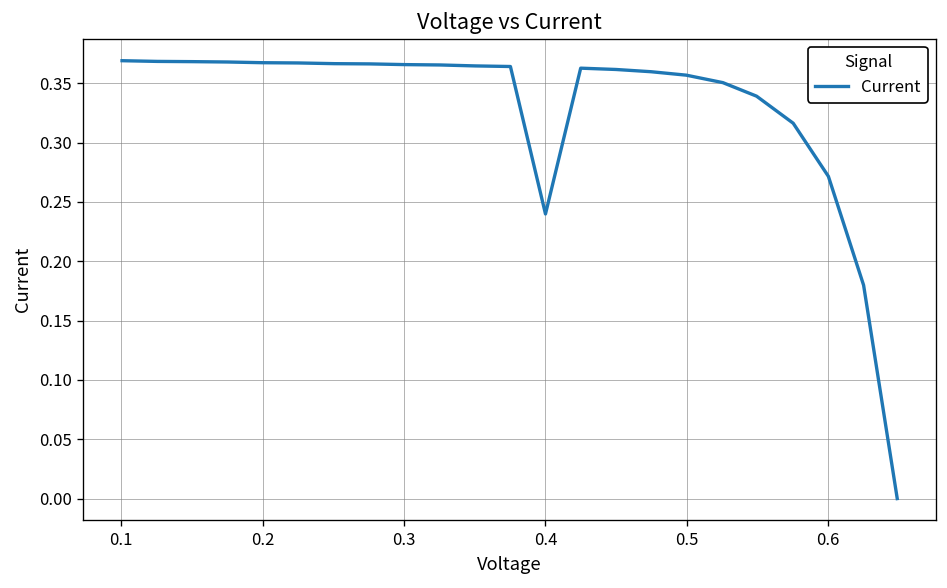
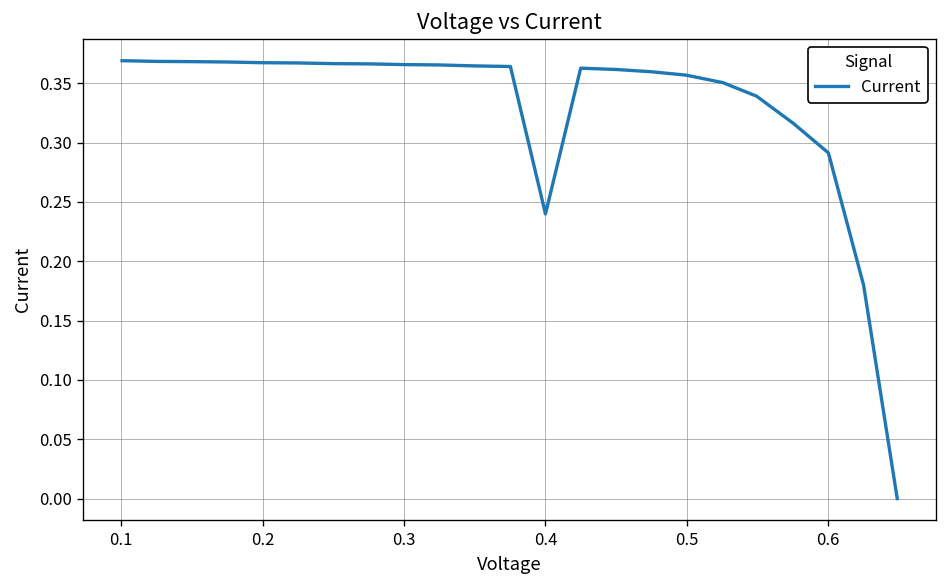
0.6: 0.27 -> 0.29
